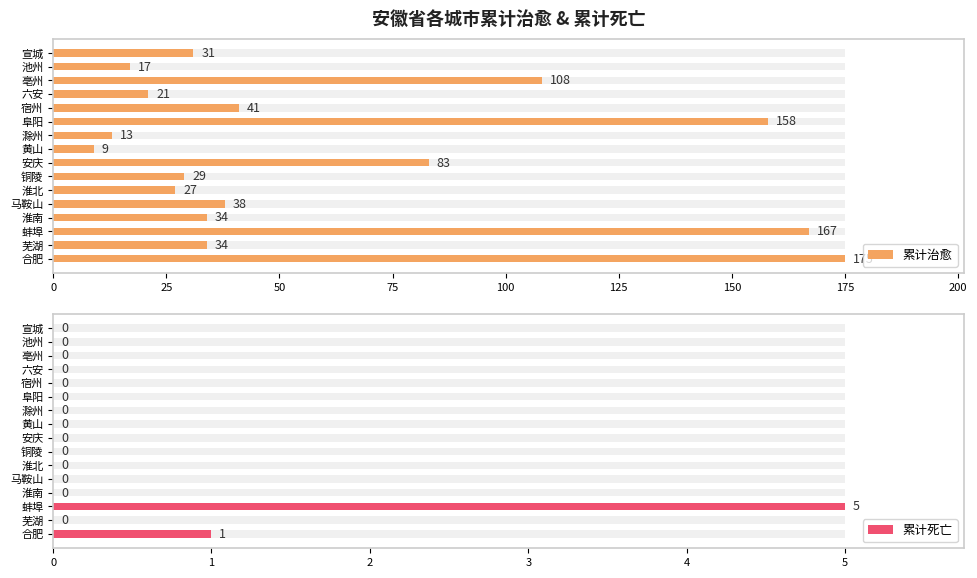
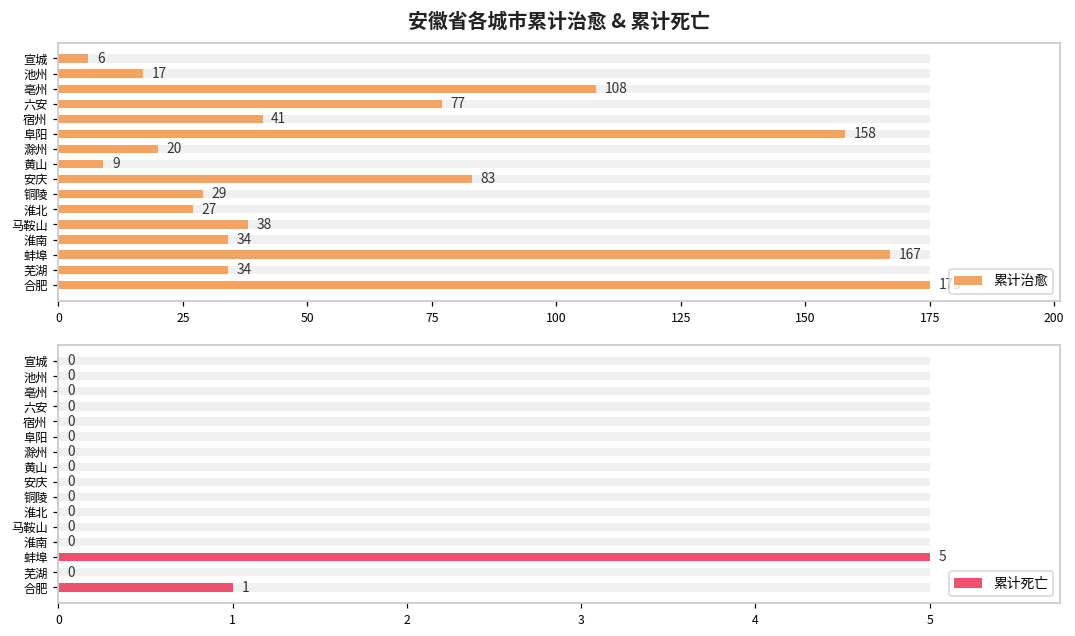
安徽省各城市累计治愈 & 累计死亡, 累计治愈, 宣城: 31 -> 6
安徽省各城市累计治愈 & 累计死亡, 累计治愈, 六安: 21 -> 77
安徽省各城市累计治愈 & 累计死亡, 累计治愈, 滁州: 13 -> 20
